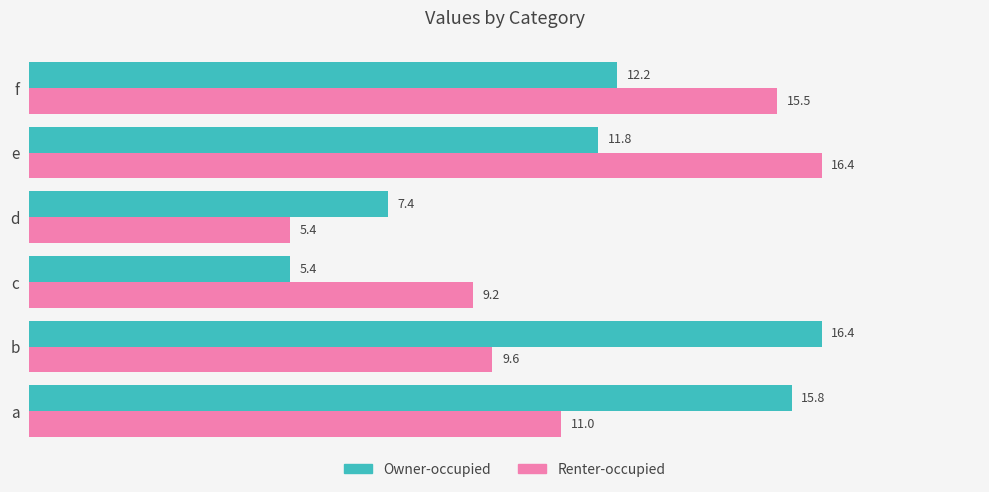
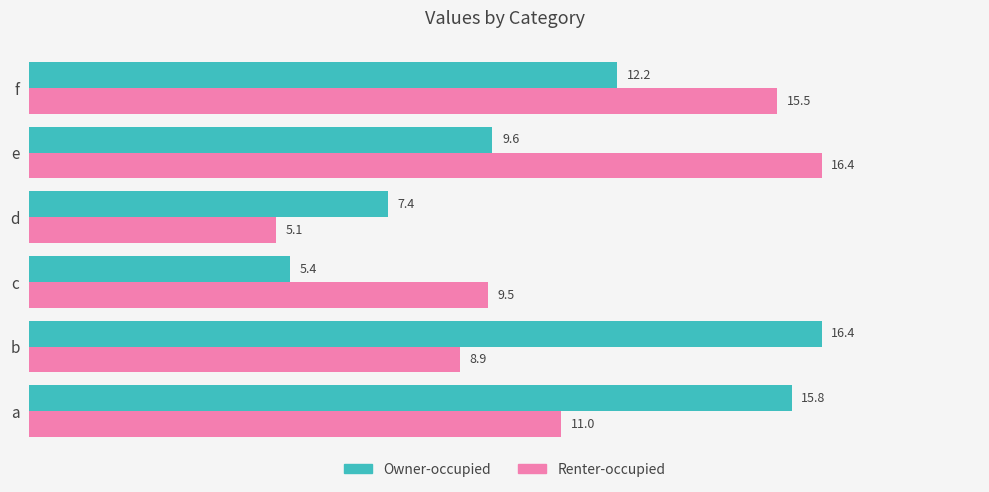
Owner-occupied, e: 11.8 -> 9.6
Renter-occupied, d: 5.4 -> 5.1
Renter-occupied, c: 9.2 -> 9.5
Renter-occupied, b: 9.6 -> 8.9
